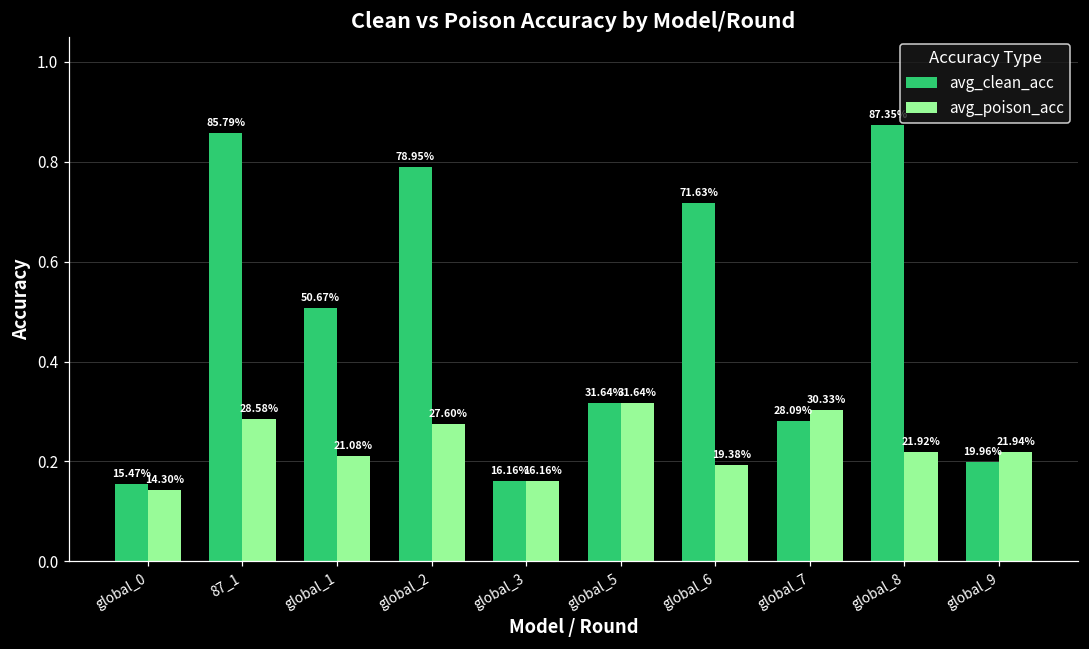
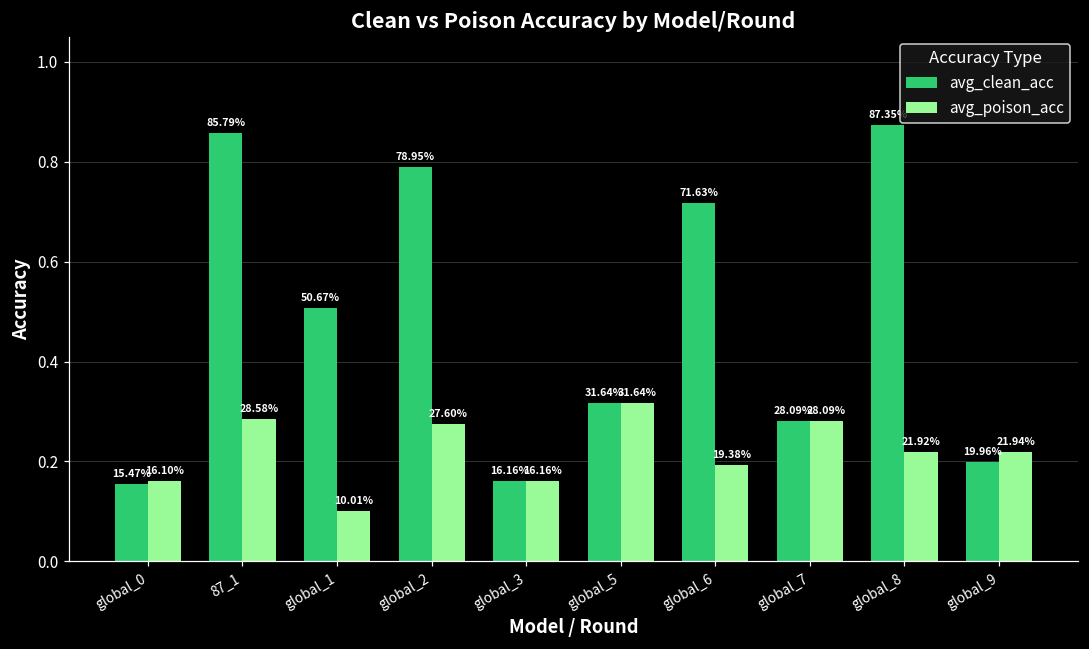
avg_poison_acc, global_0: 14.30% -> 16.10%
avg_poison_acc, global_1: 21.08% -> 10.01%
avg_poison_acc, global_7: 30.33% -> 28.09%
